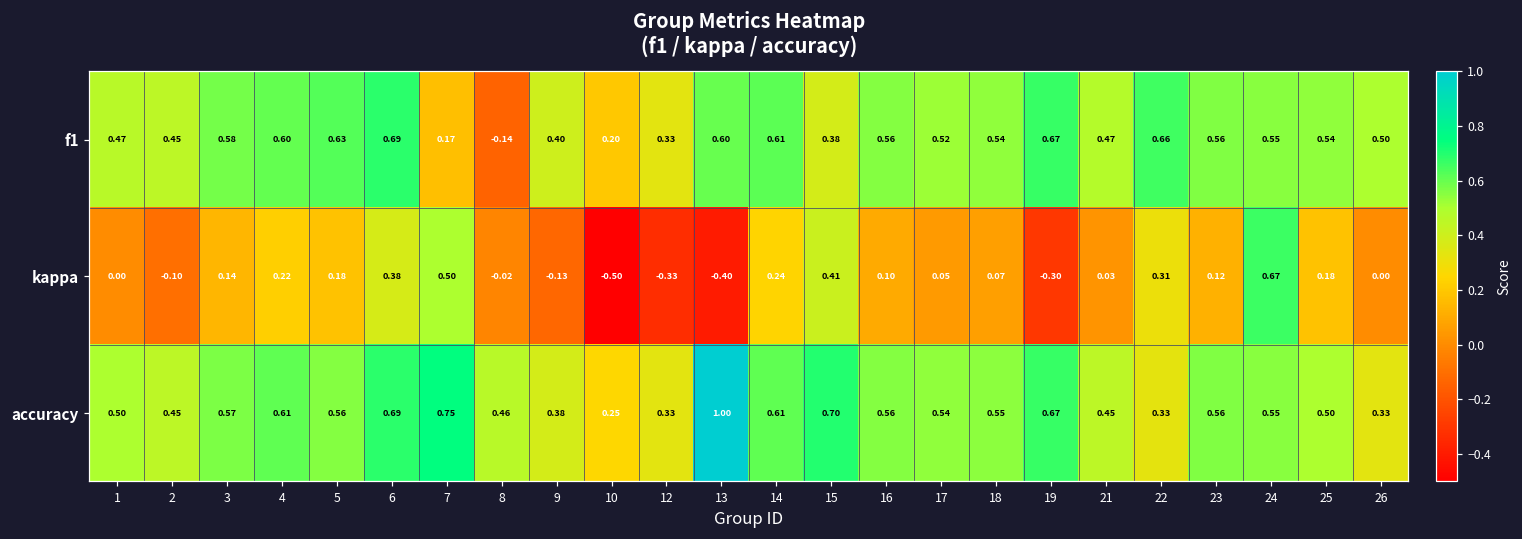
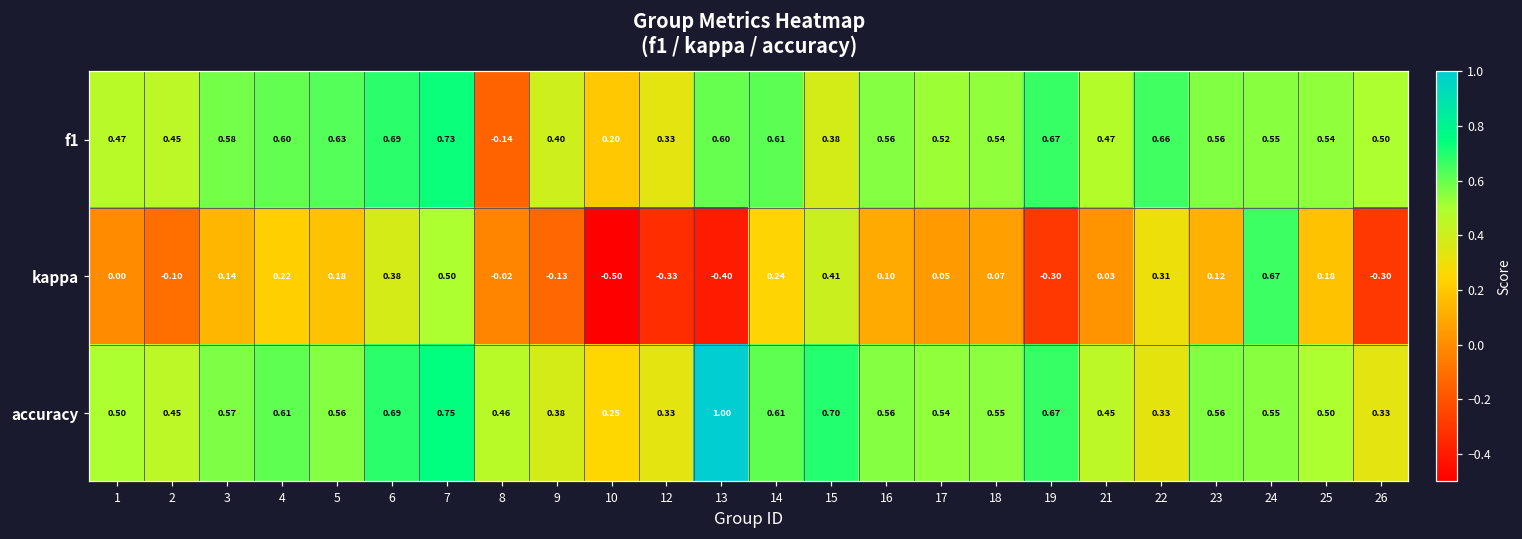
f1, 7: 0.17 -> 0.73
kappa, 26: 0.00 -> -0.30
